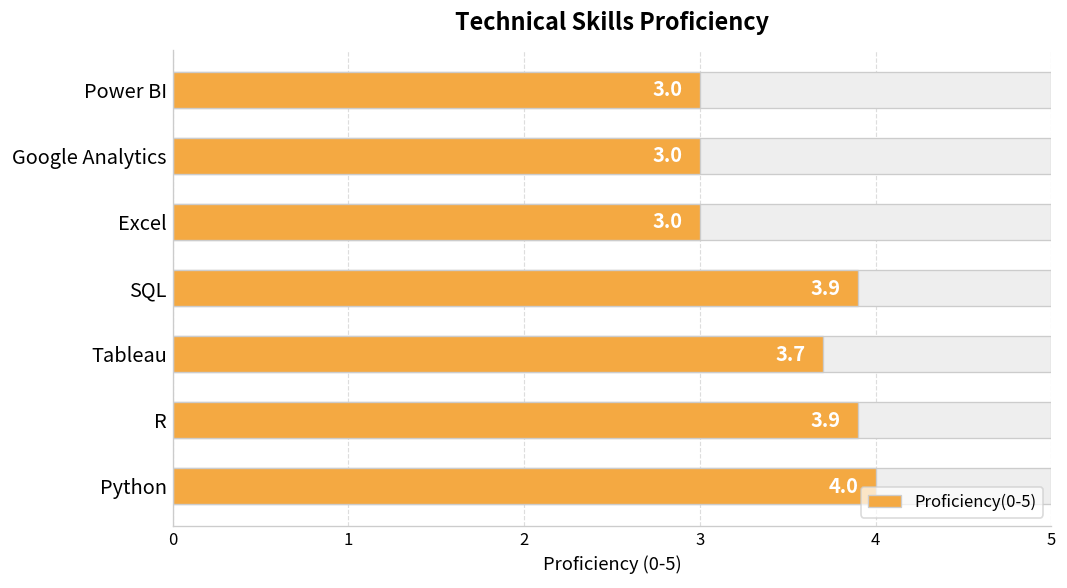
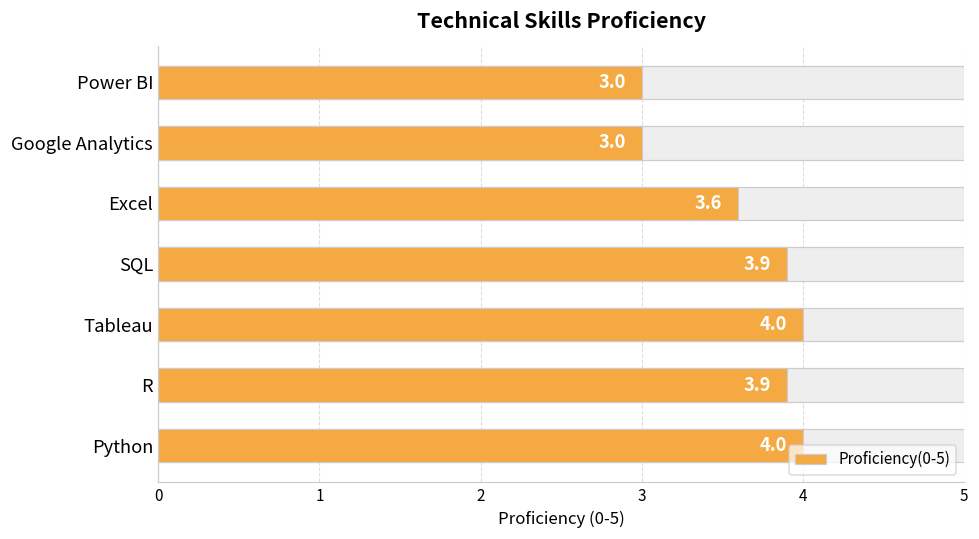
Proficiency(0-5), Excel: 3.0 -> 3.6
Proficiency(0-5), Tableau: 3.7 -> 4.0
